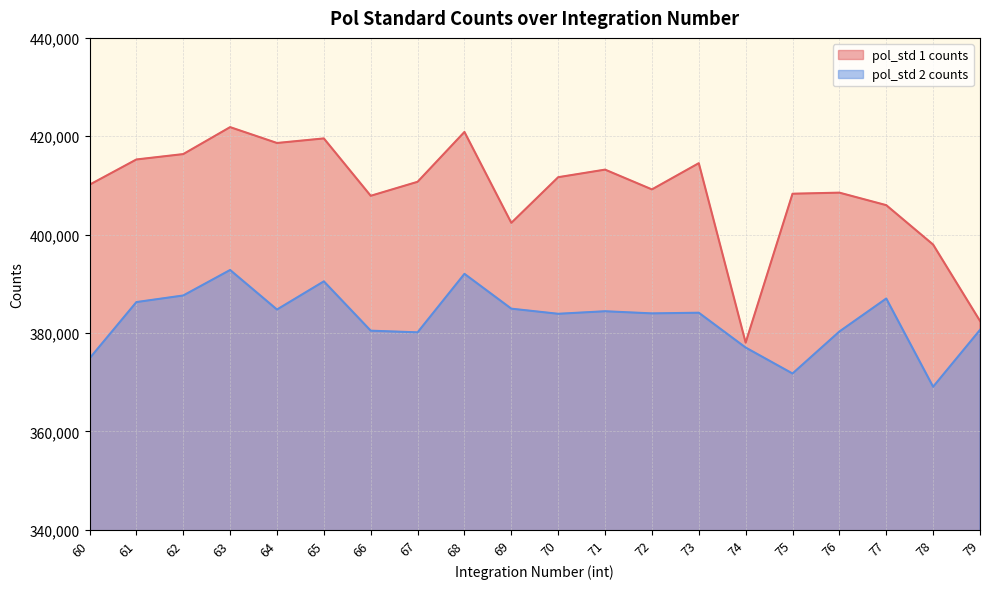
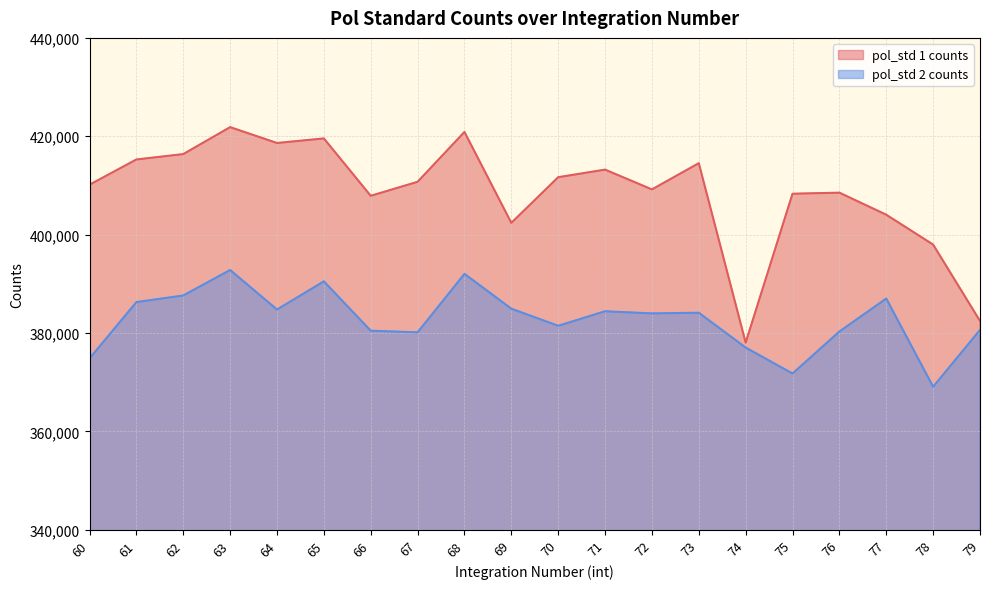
pol_std 2 counts, 70: 384,000 -> 381,000
pol_std 1 counts, 77: 406,000 -> 404,000
